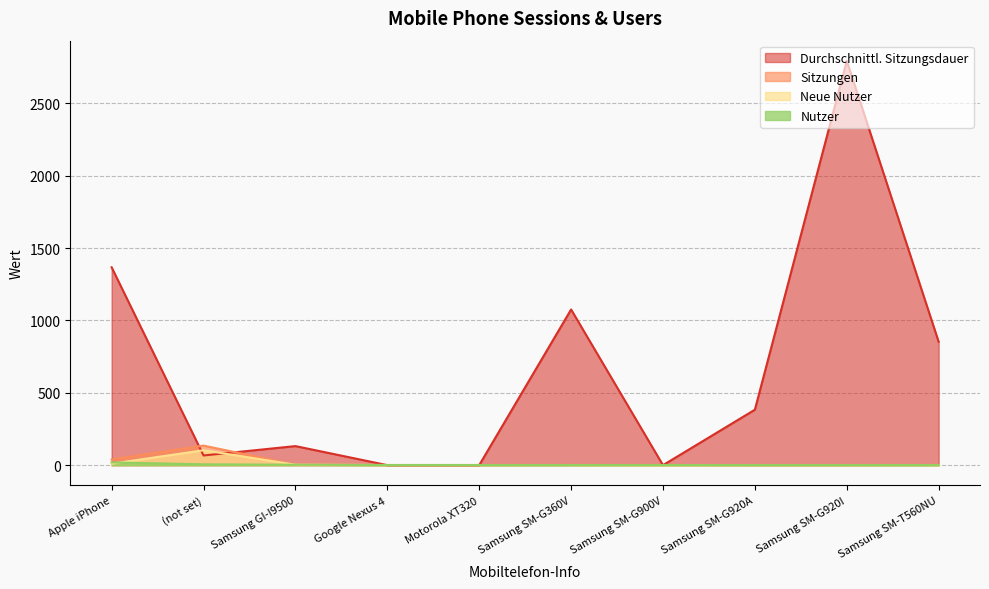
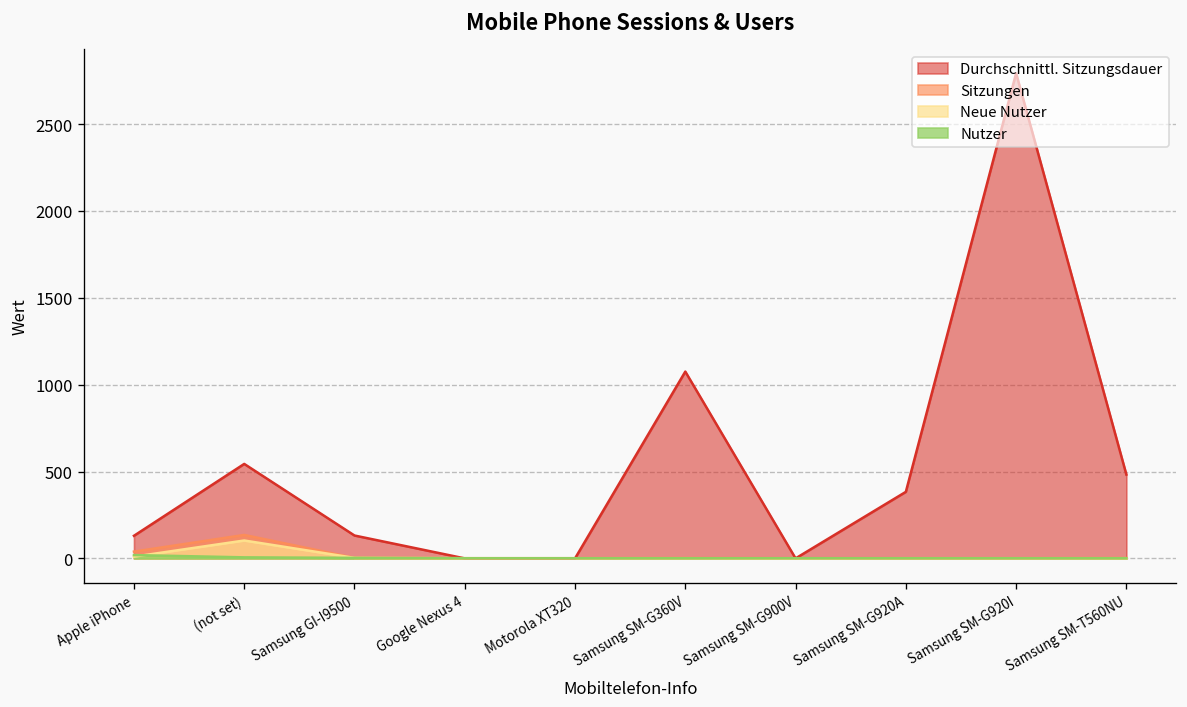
Durchschnittl. Sitzungsdauer, Apple iPhone: 1370 -> 130
Durchschnittl. Sitzungsdauer, (not set): 70 -> 540
Durchschnittl. Sitzungsdauer, Samsung SM-T560NU: 850 -> 480
